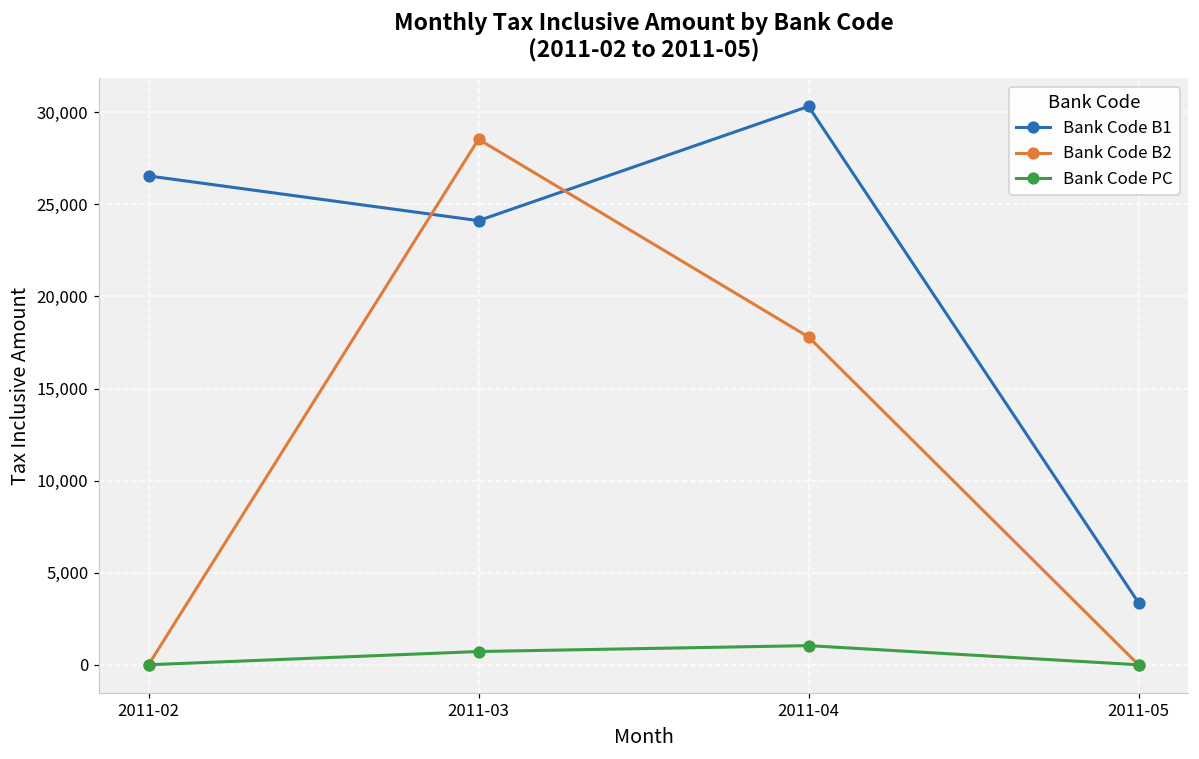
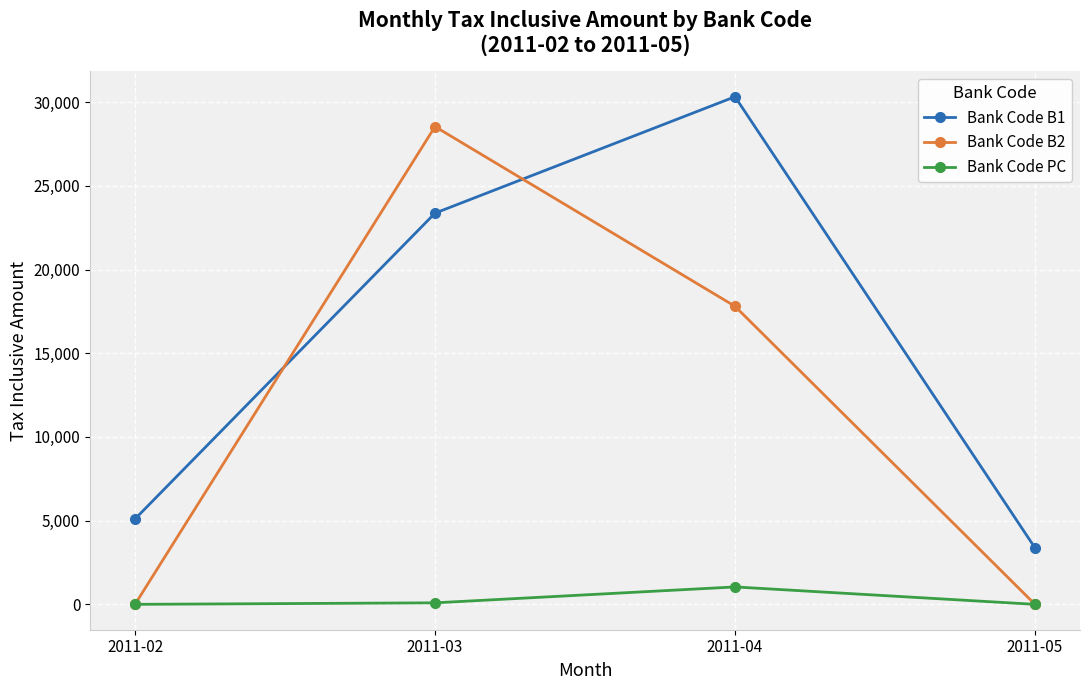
Bank Code B1, 2011-02: 26,500 -> 5,100
Bank Code B1, 2011-03: 24,100 -> 23,400
Bank Code PC, 2011-03: 700 -> 100
